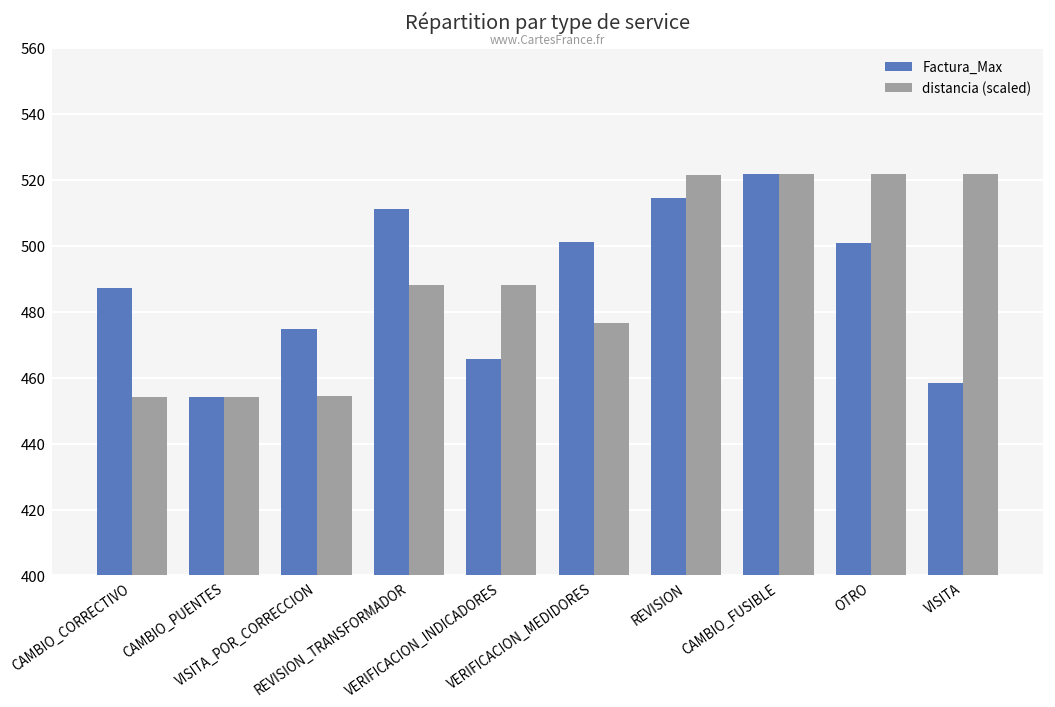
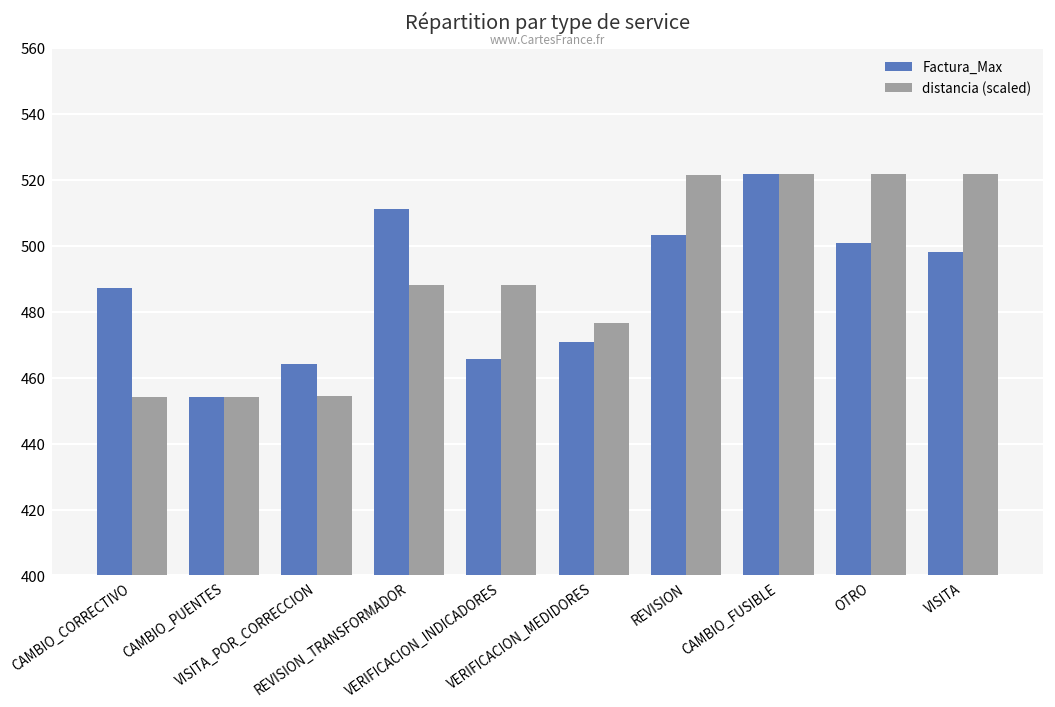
Factura_Max, VISITA_POR_CORRECCION: 475 -> 464
Factura_Max, VERIFICACION_MEDIDORES: 501 -> 471
Factura_Max, REVISION: 514 -> 503
Factura_Max, VISITA: 458 -> 498
